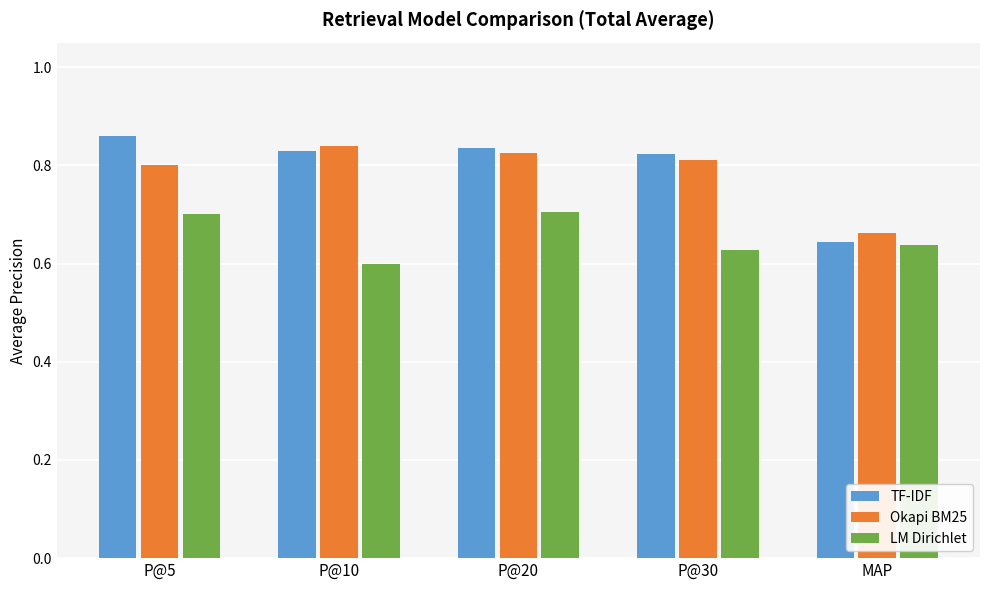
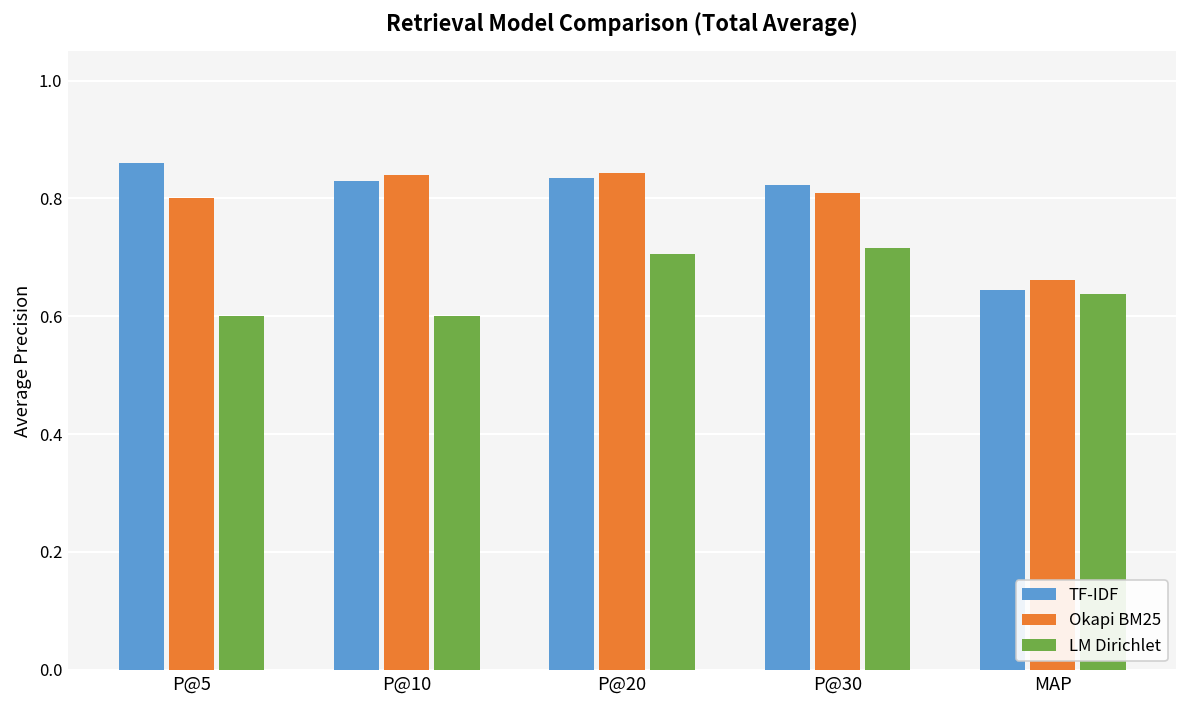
LM Dirichlet, P@5: 0.7 -> 0.6
Okapi BM25, P@20: 0.83 -> 0.84
LM Dirichlet, P@30: 0.63 -> 0.72
